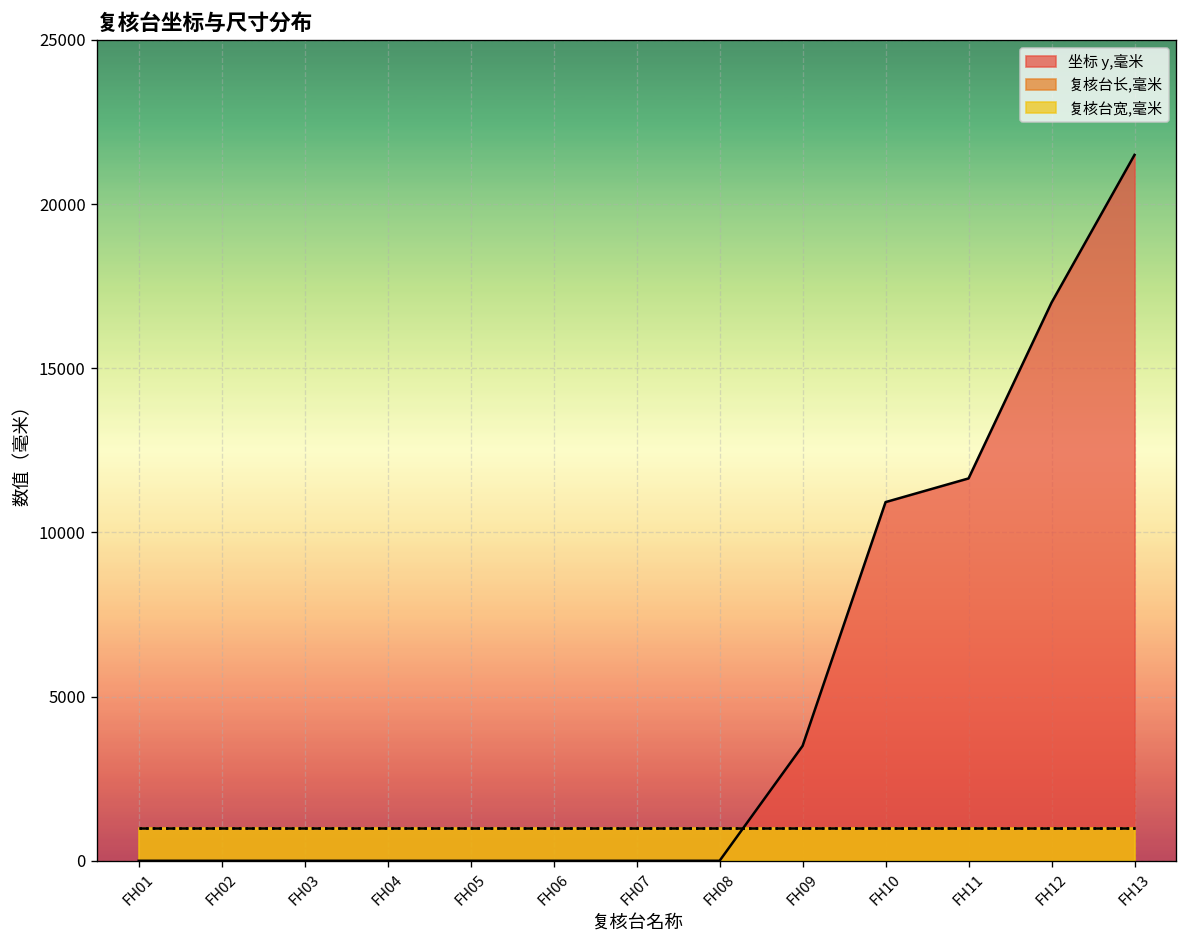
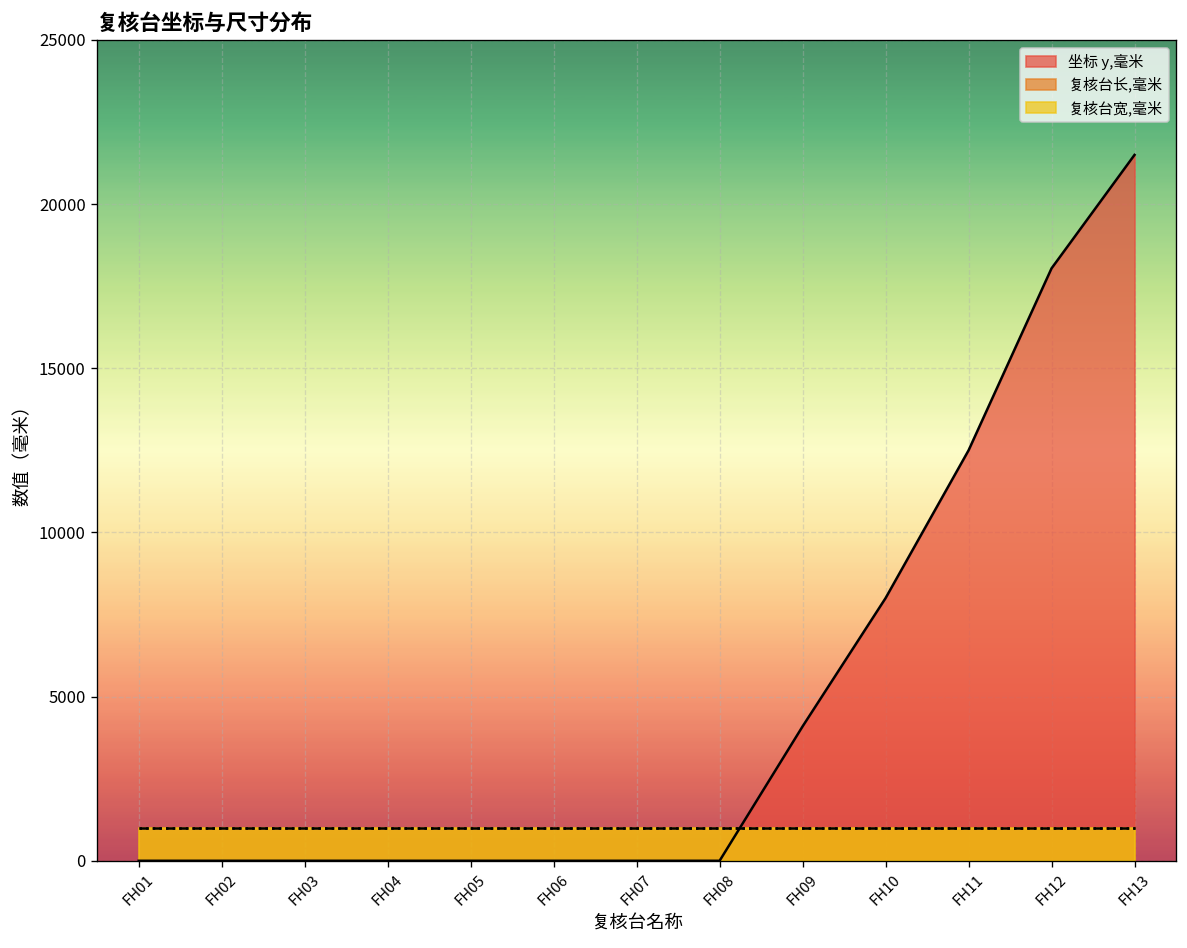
坐标 y,毫米, FH09: 3500 -> 4100
坐标 y,毫米, FH10: 10900 -> 8000
坐标 y,毫米, FH11: 11600 -> 12500
坐标 y,毫米, FH12: 17000 -> 18000
